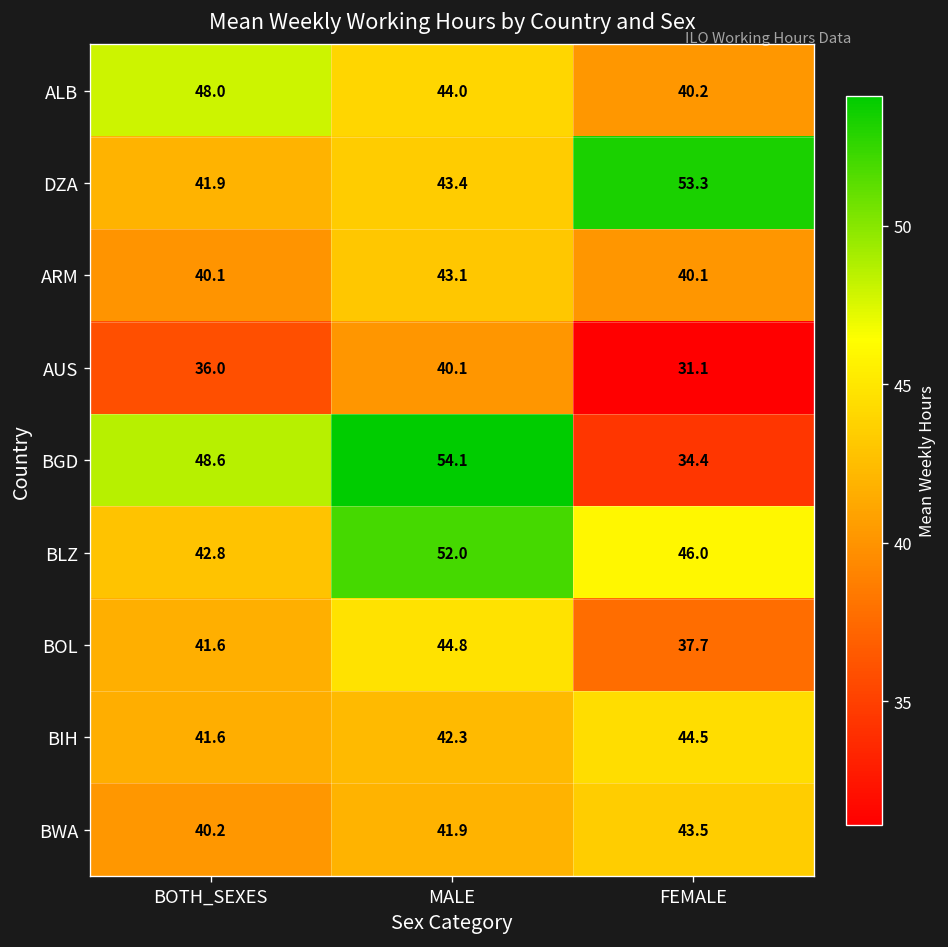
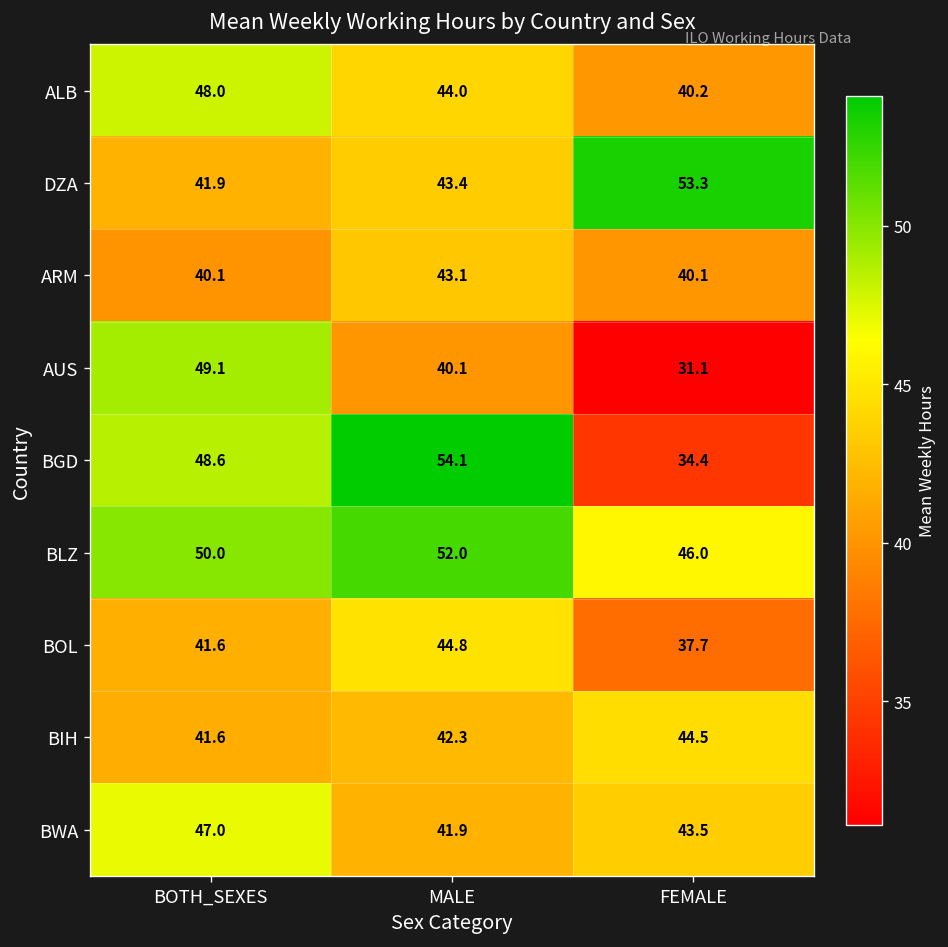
AUS, BOTH_SEXES: 36.0 -> 49.1
BLZ, BOTH_SEXES: 42.8 -> 50.0
BWA, BOTH_SEXES: 40.2 -> 47.0
